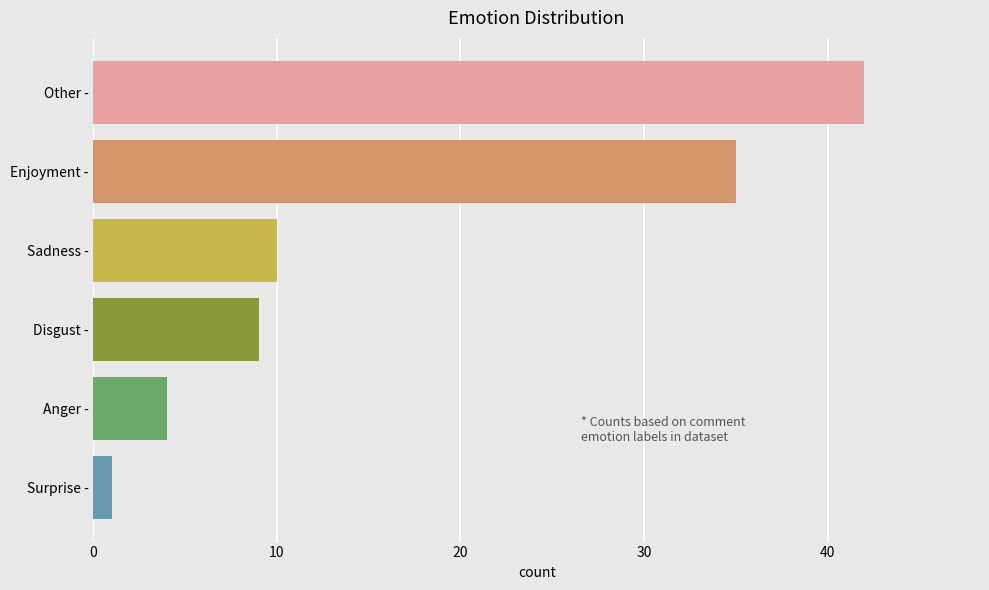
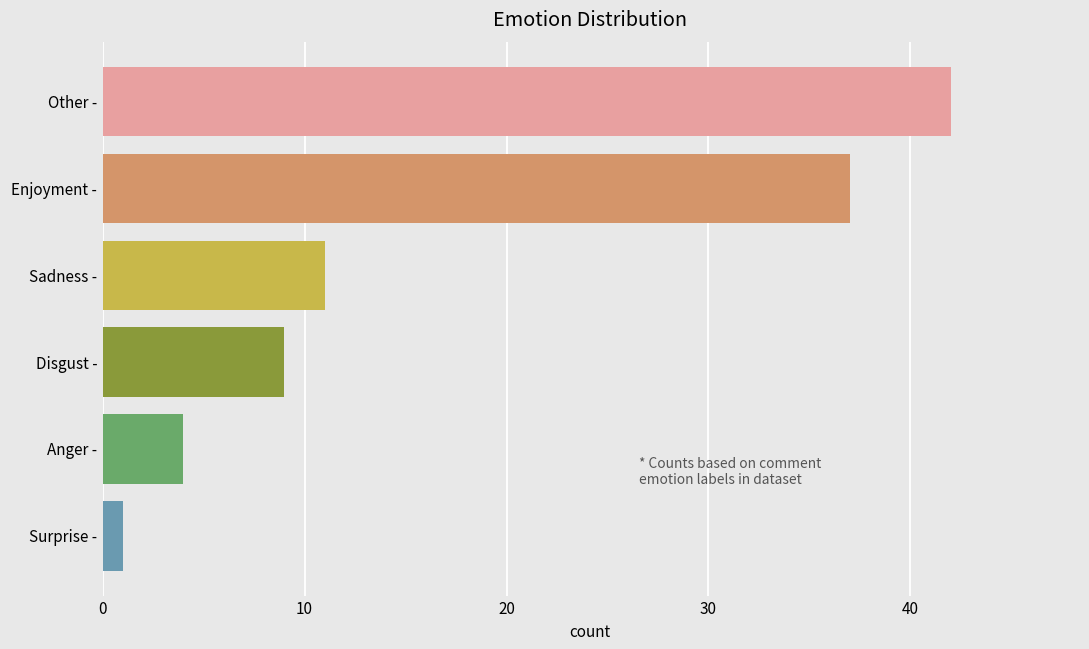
Enjoyment -: 35 -> 37
Sadness -: 10 -> 11
